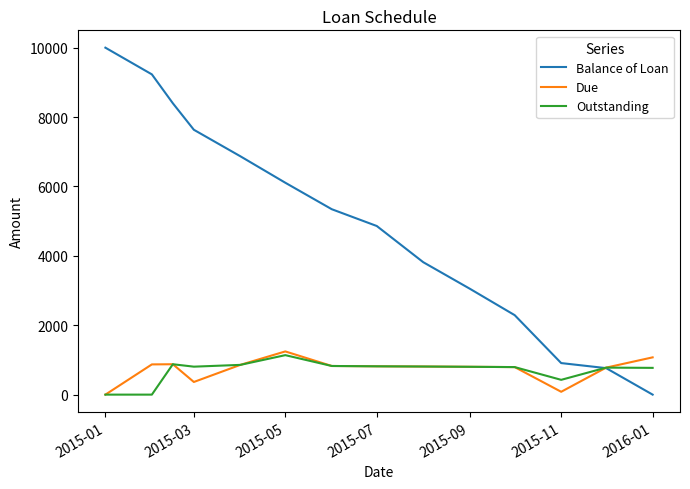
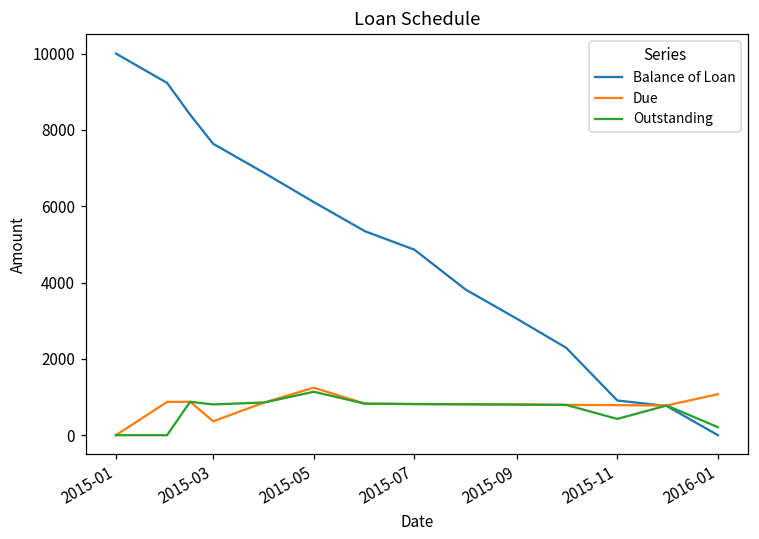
Due, 2015-11: 100 -> 800
Outstanding, 2016-01: 800 -> 200
